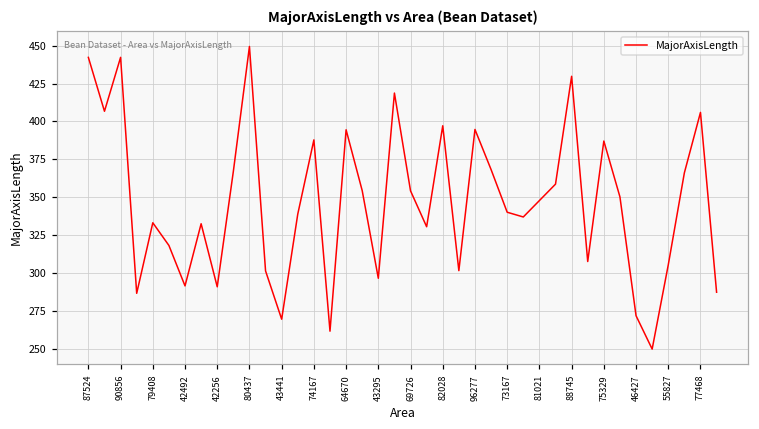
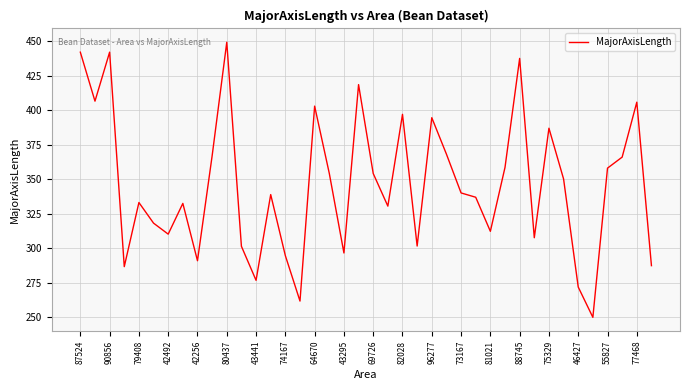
42492: 291 -> 310
43441: 269 -> 277
74167: 388 -> 295
64670: 394 -> 403
81021: 348 -> 312
88745: 430 -> 438
55827: 305 -> 358
